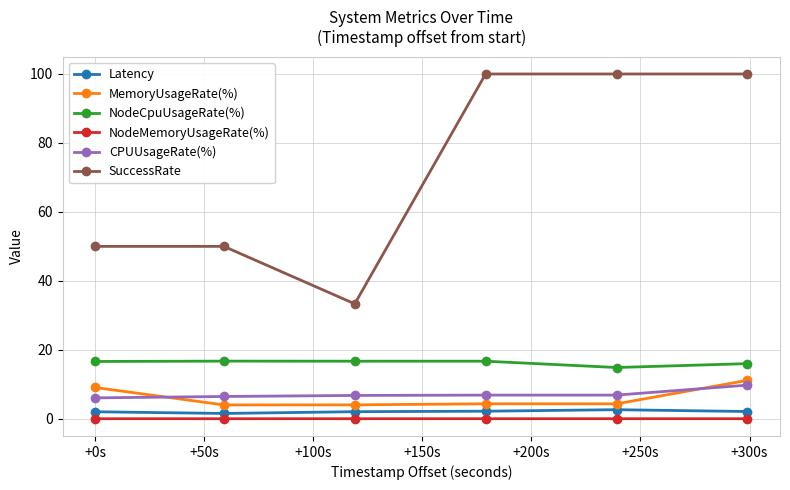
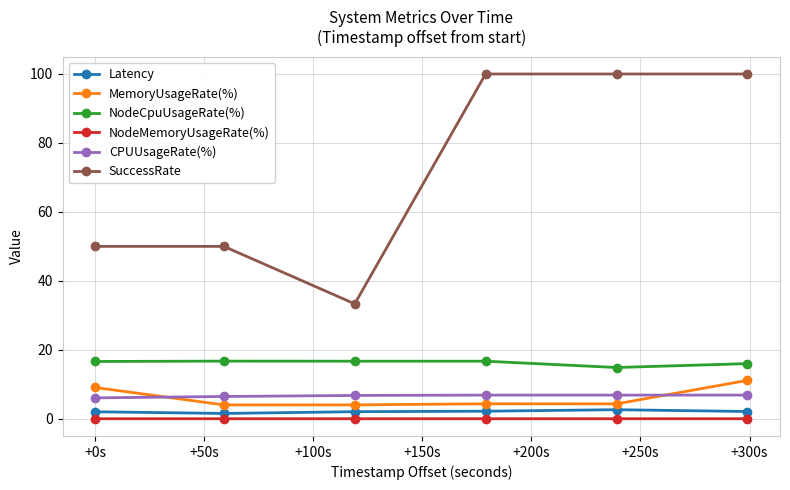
CPUUsageRate(%), +300s: 10 -> 7
